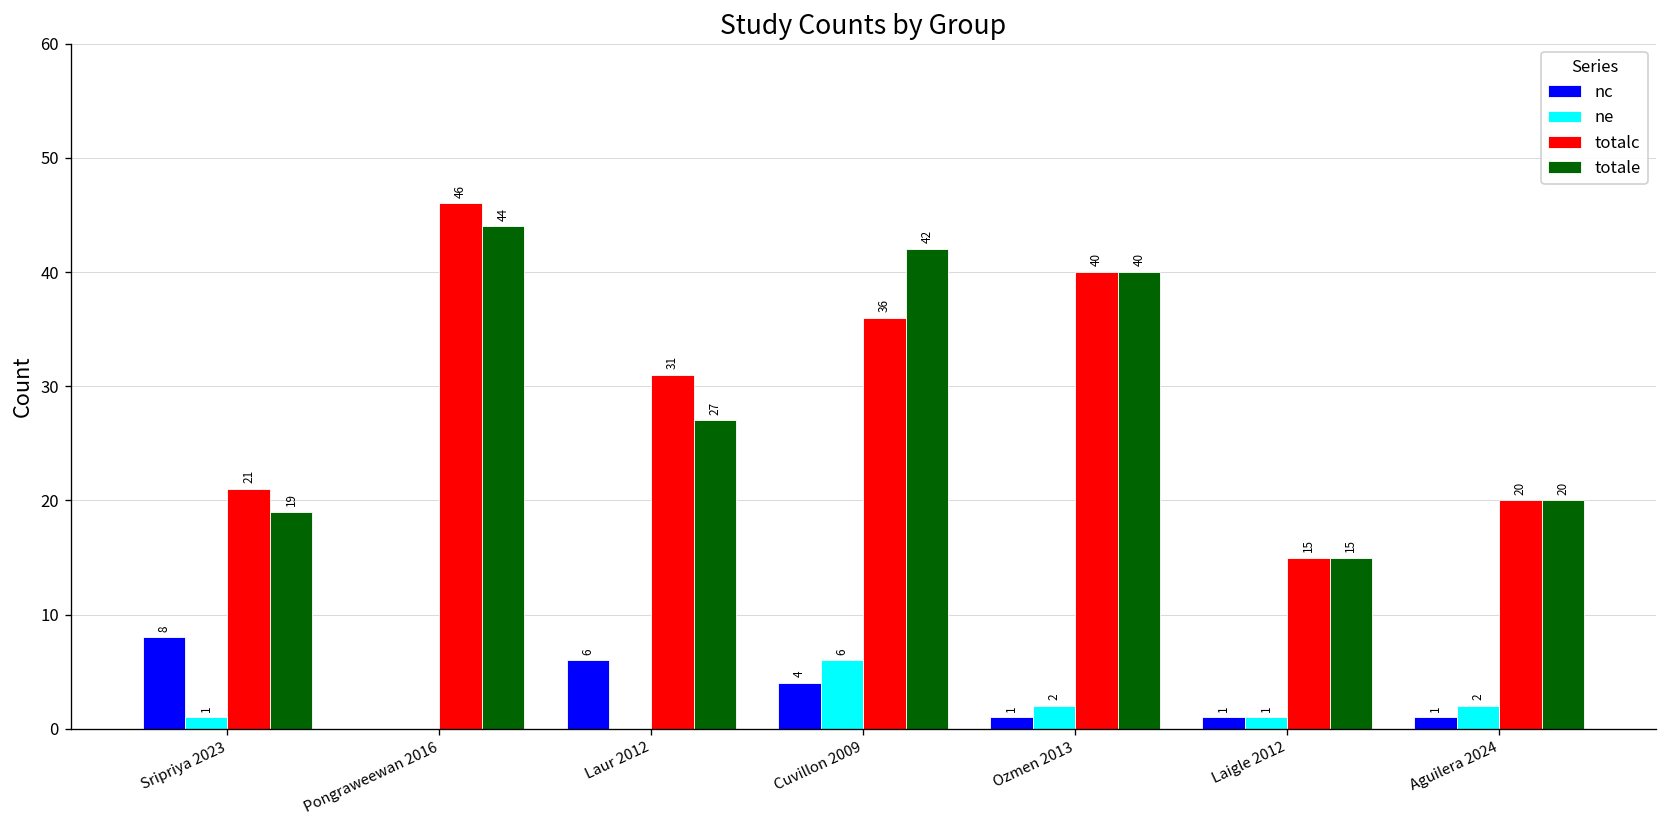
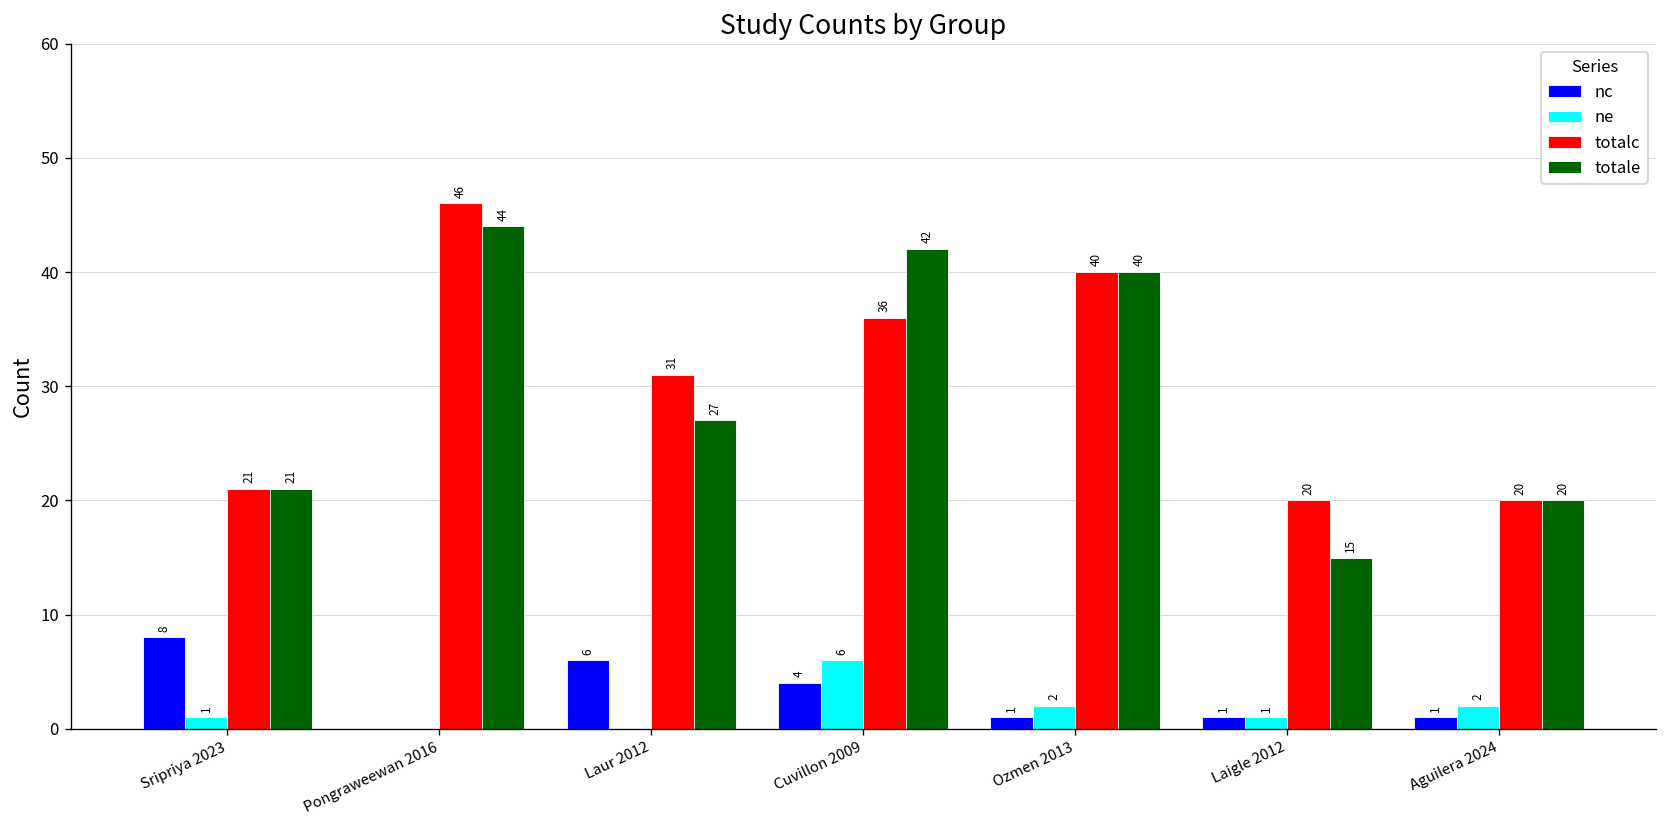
totale, Sripriya 2023: 19 -> 21
totalc, Laigle 2012: 15 -> 20
